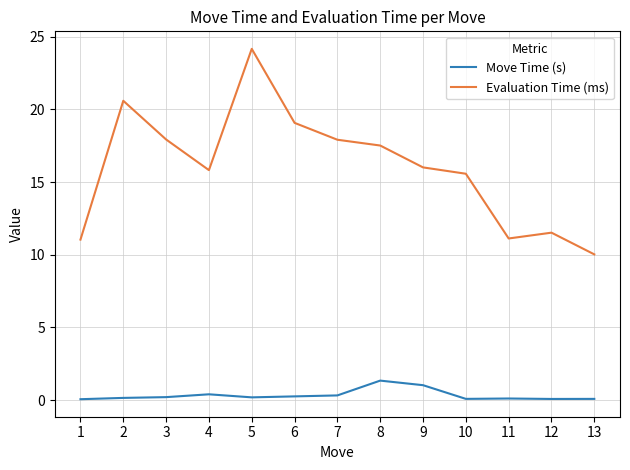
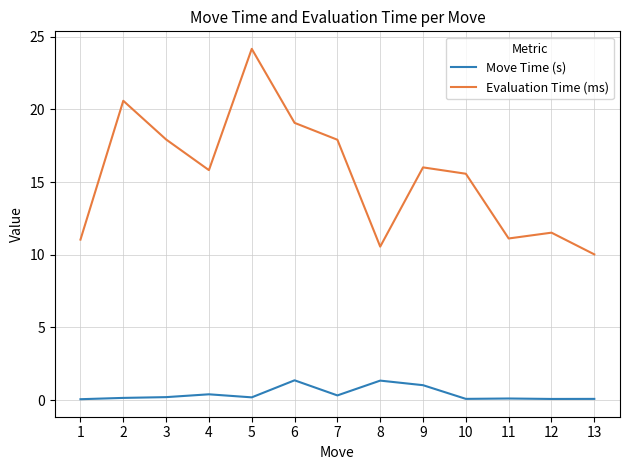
Move Time (s), 6: 0.3 -> 1.4
Evaluation Time (ms), 8: 17.5 -> 10.6
